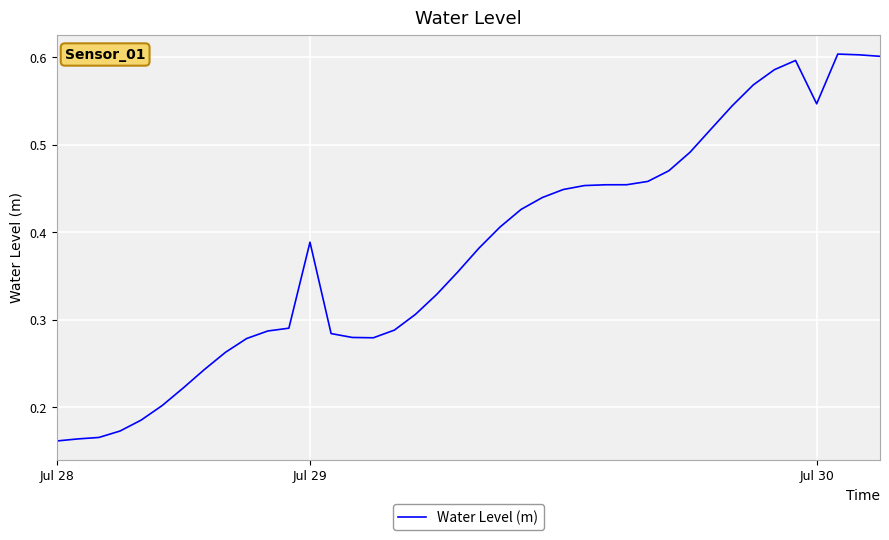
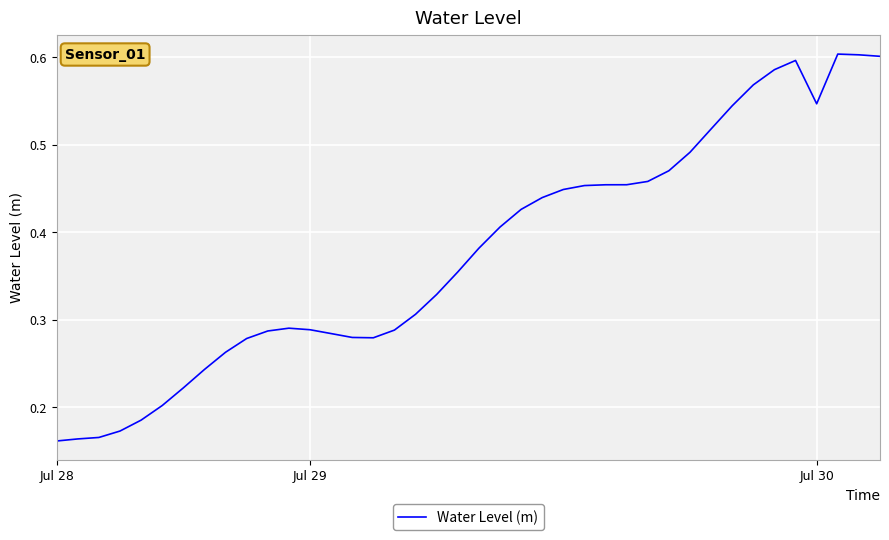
Jul 29: 0.39 -> 0.29
